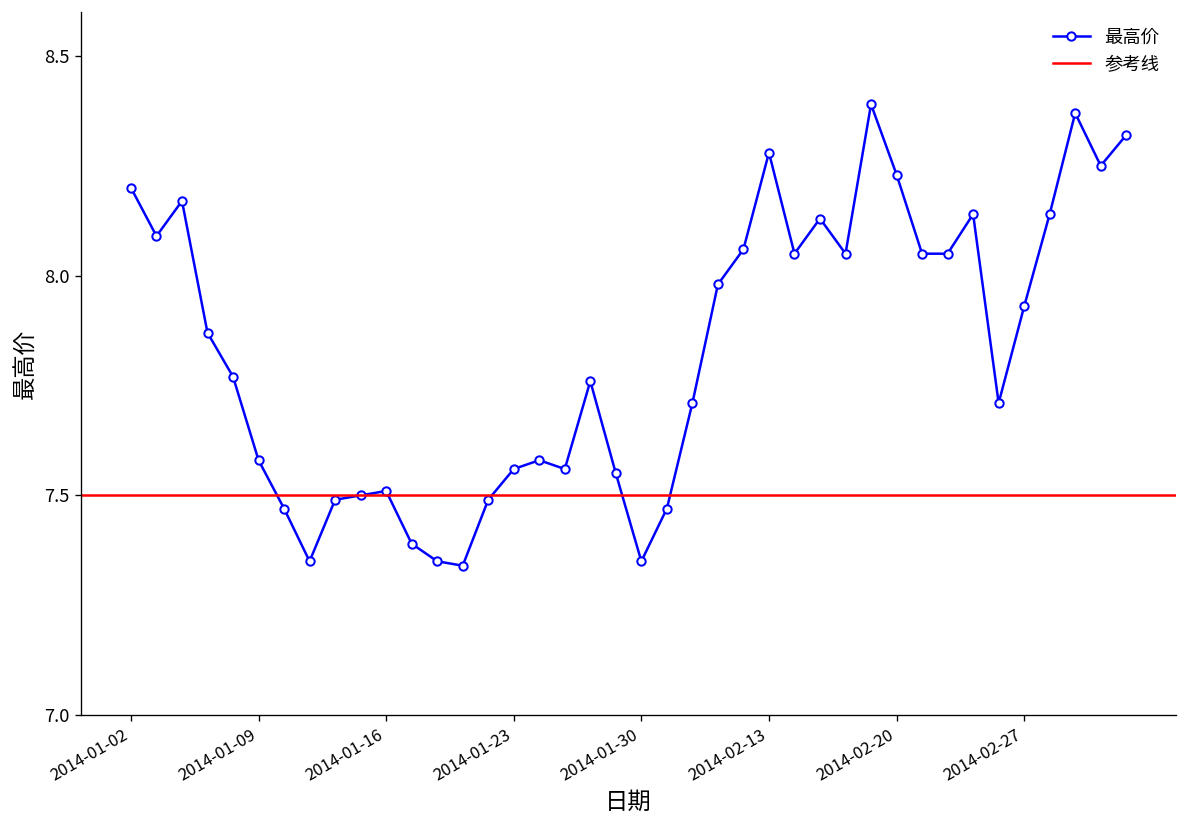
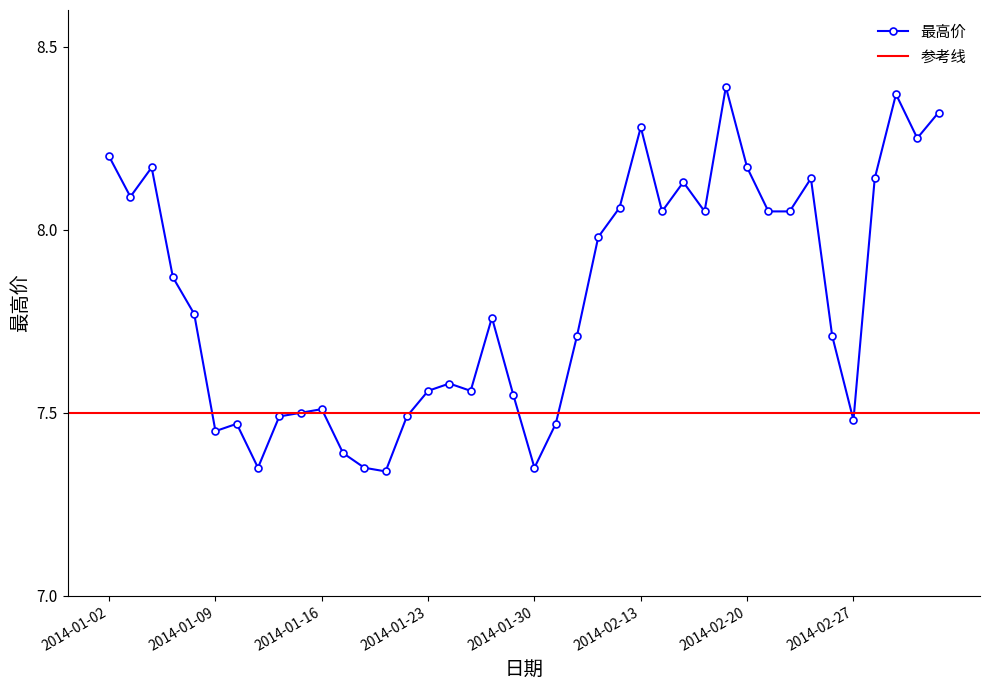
2014-01-09: 7.58 -> 7.45
2014-02-20: 8.23 -> 8.17
2014-02-27: 7.93 -> 7.48
